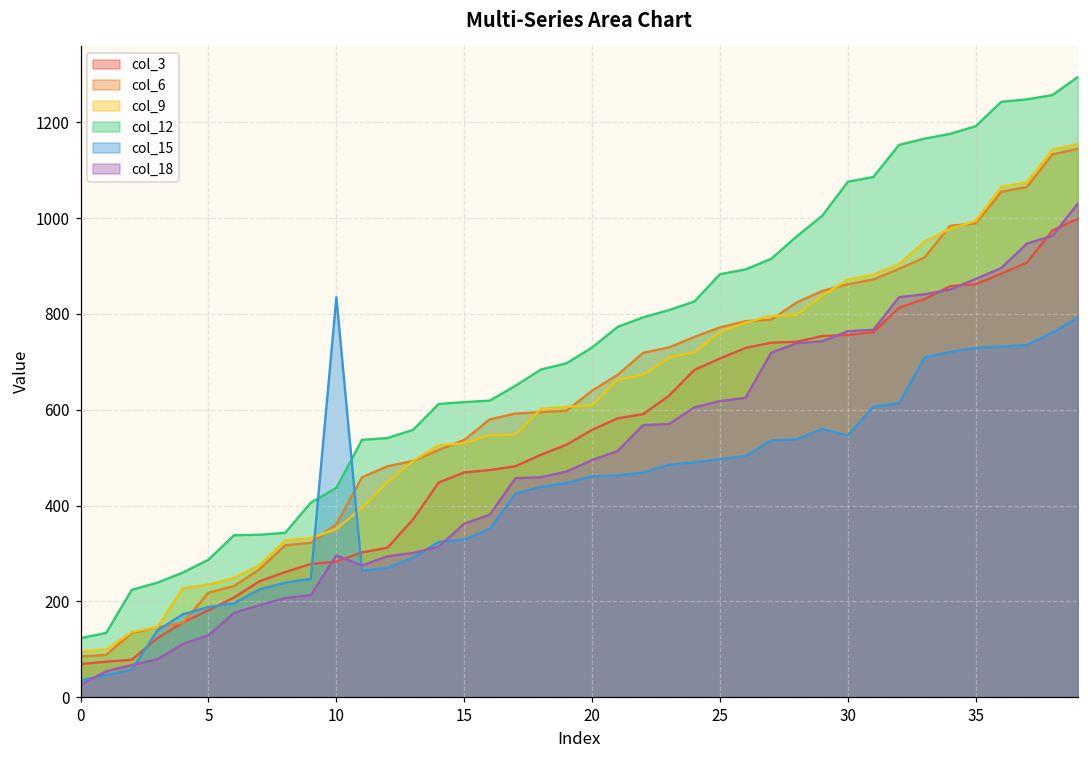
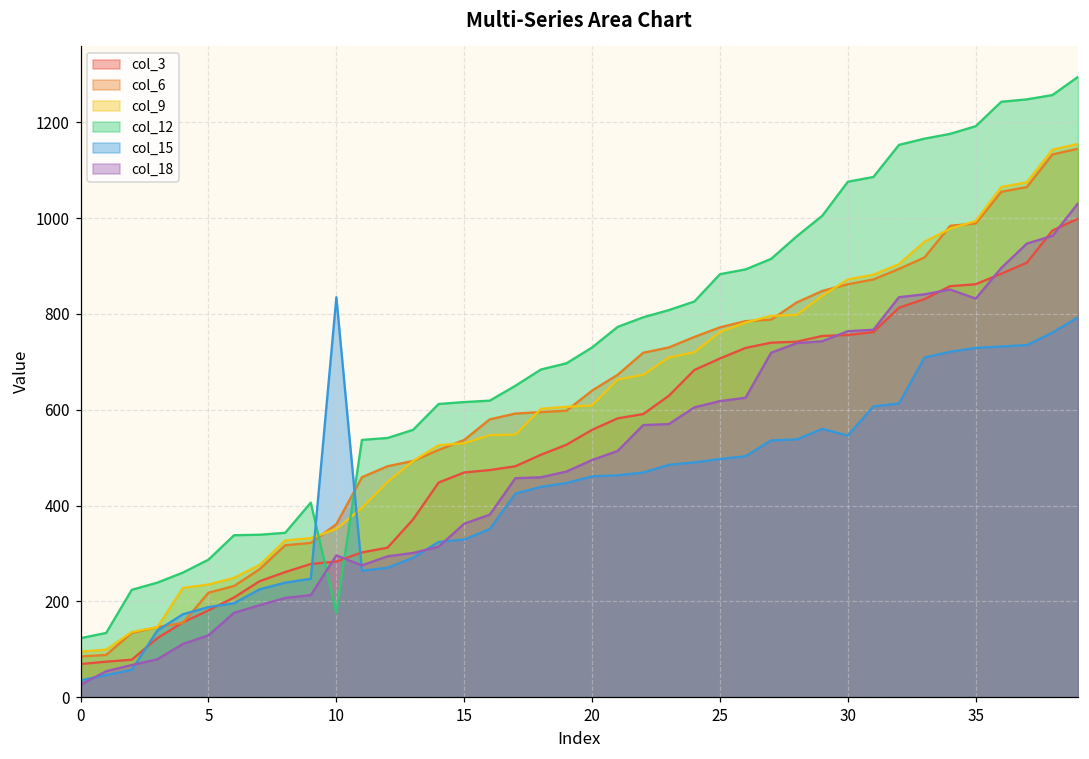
col_12, 10: 440 -> 180
col_18, 35: 870 -> 830
